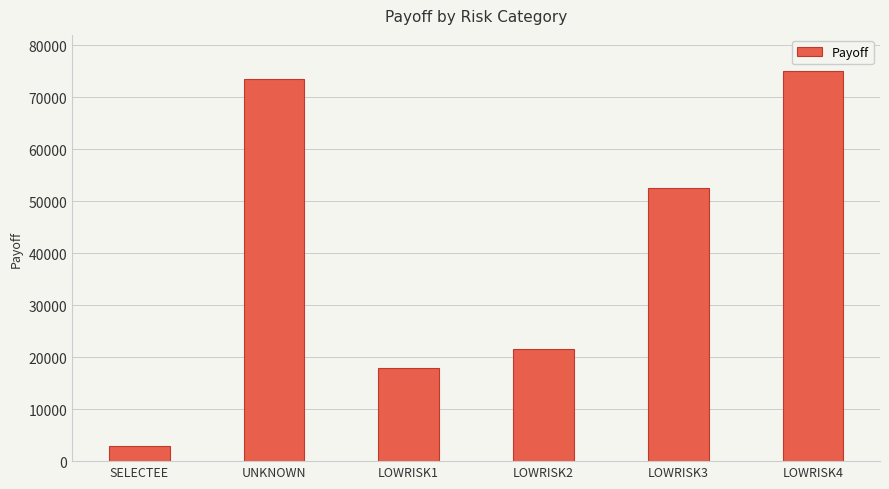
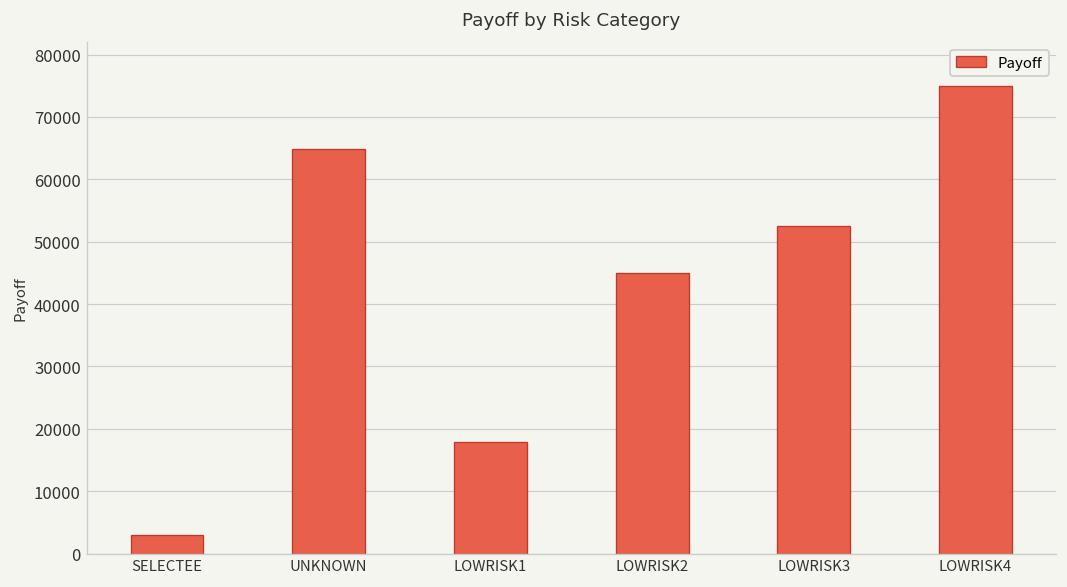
UNKNOWN: 73000 -> 65000
LOWRISK2: 22000 -> 45000
